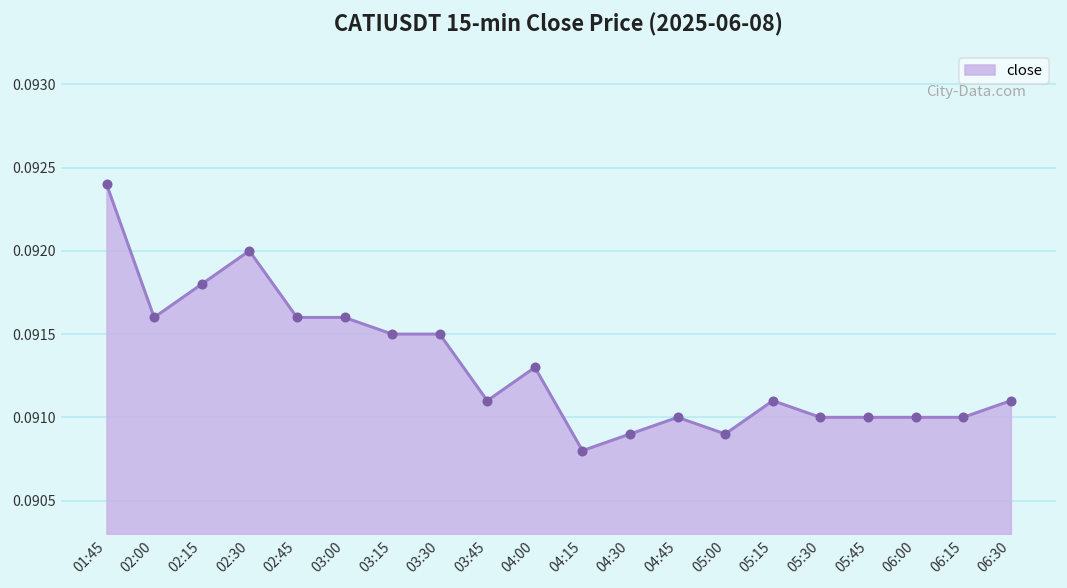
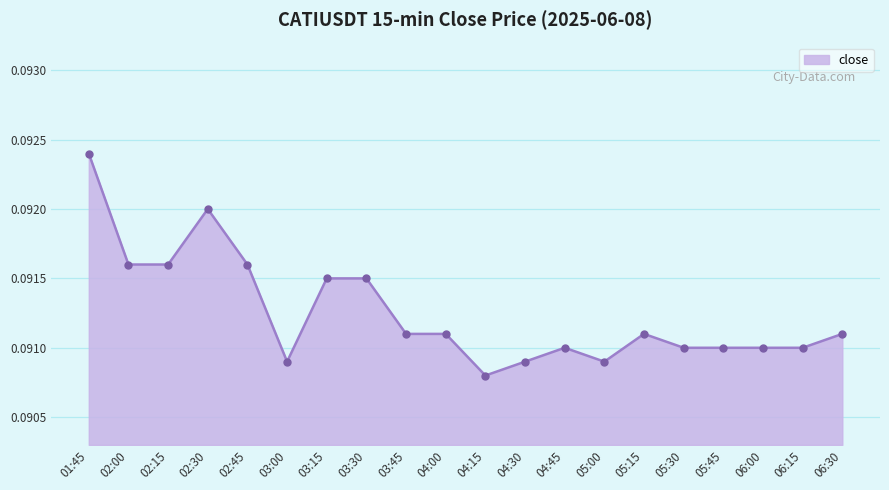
02:15: 0.0918 -> 0.0916
03:00: 0.0916 -> 0.0909
04:00: 0.0913 -> 0.0911
